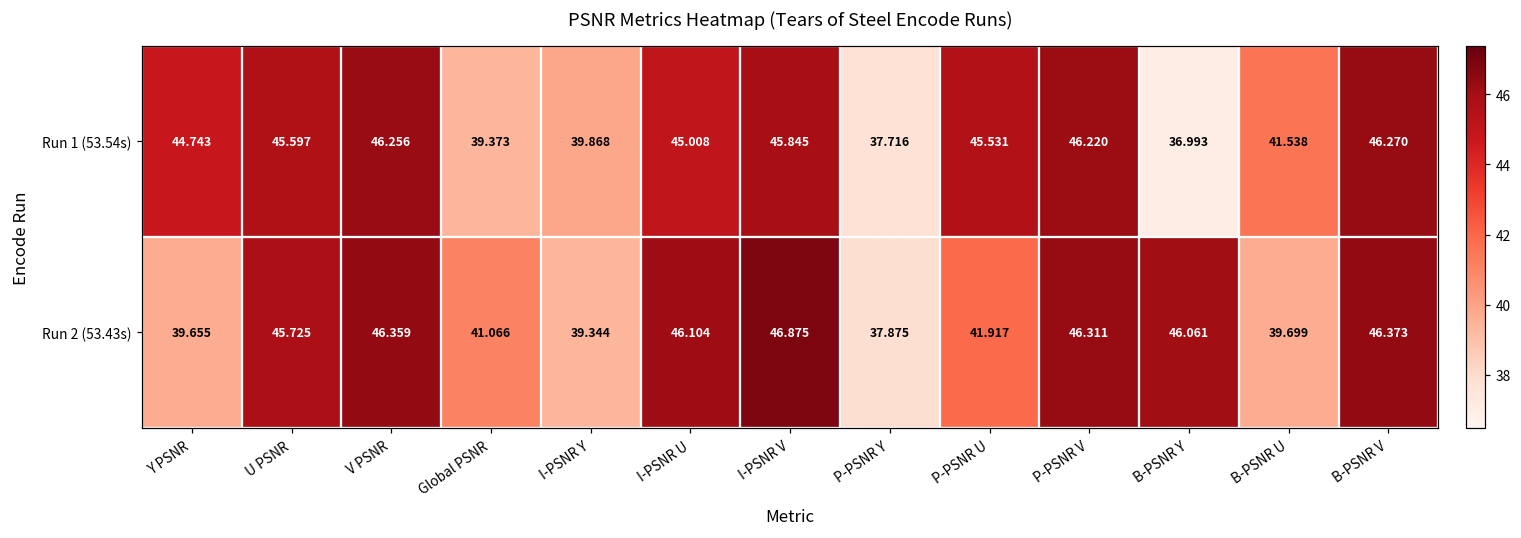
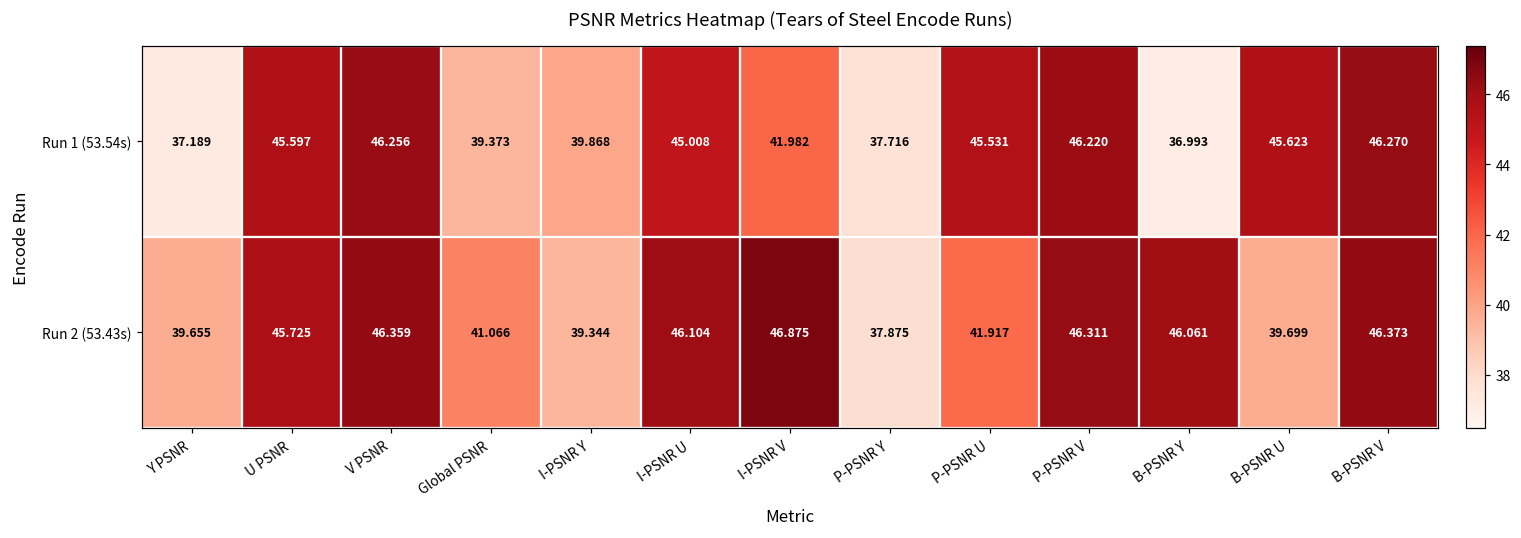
Run 1 (53.54s), Y PSNR: 44.743 -> 37.189
Run 1 (53.54s), I-PSNR V: 45.845 -> 41.982
Run 1 (53.54s), B-PSNR U: 41.538 -> 45.623
